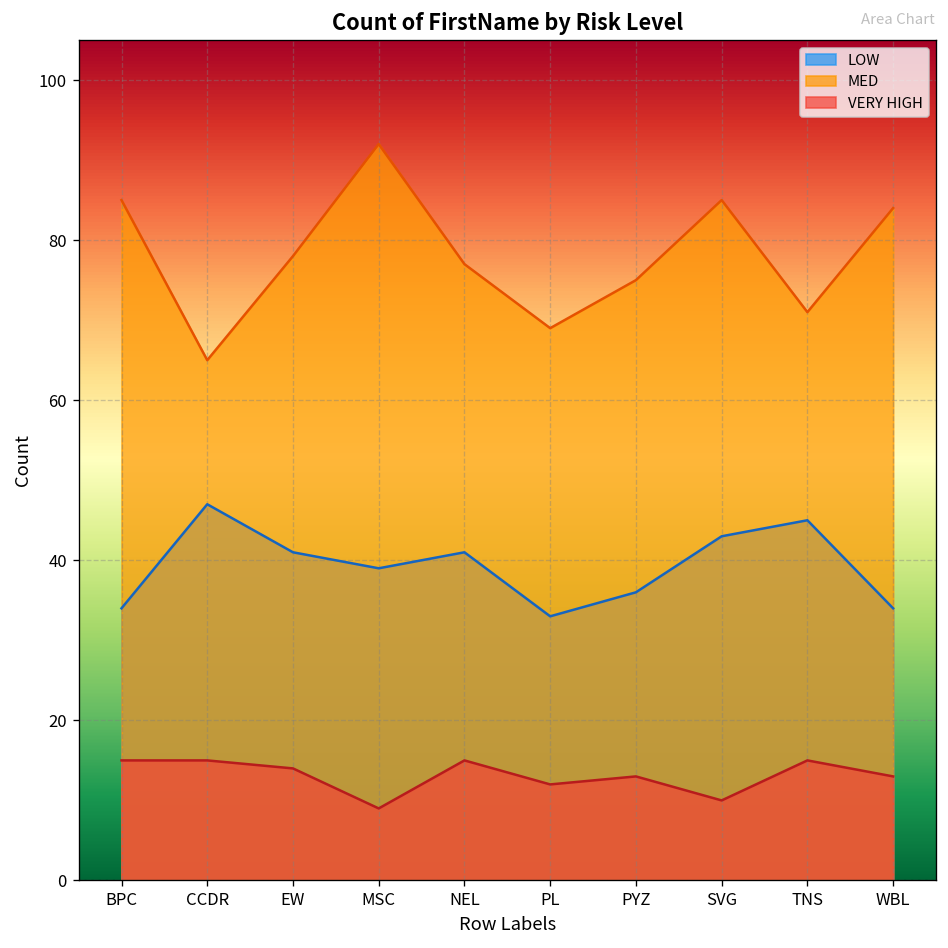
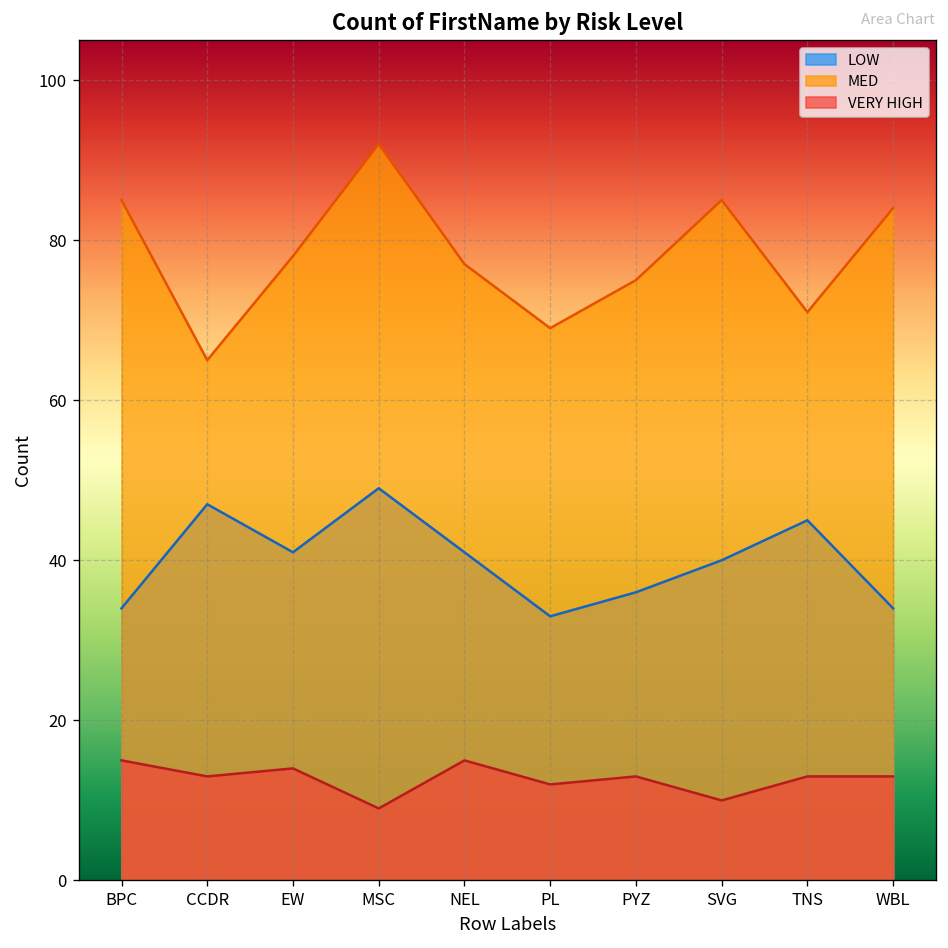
VERY HIGH, CCDR: 15 -> 13
LOW, MSC: 39 -> 49
LOW, SVG: 43 -> 40
VERY HIGH, TNS: 15 -> 13
